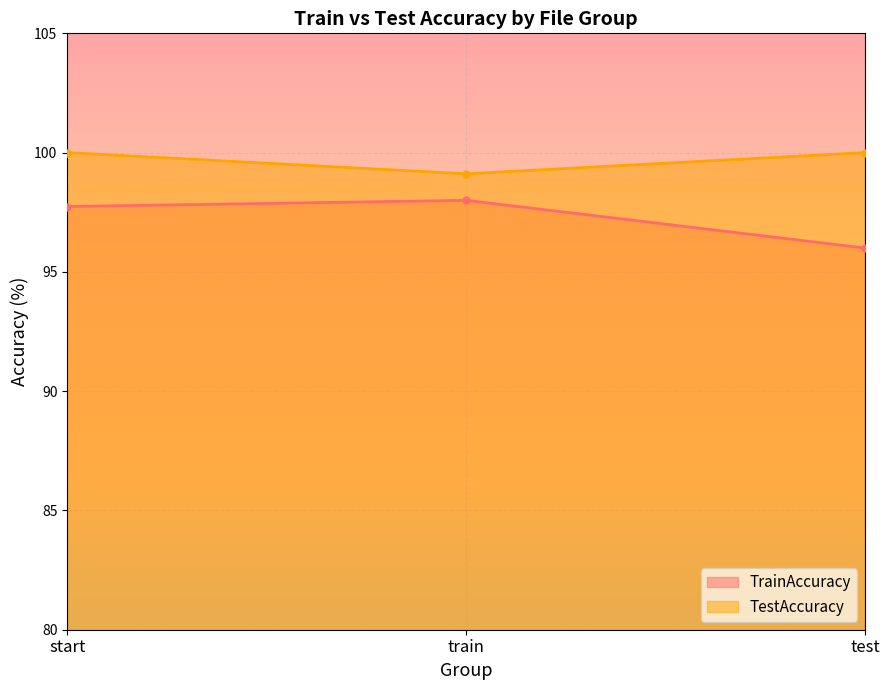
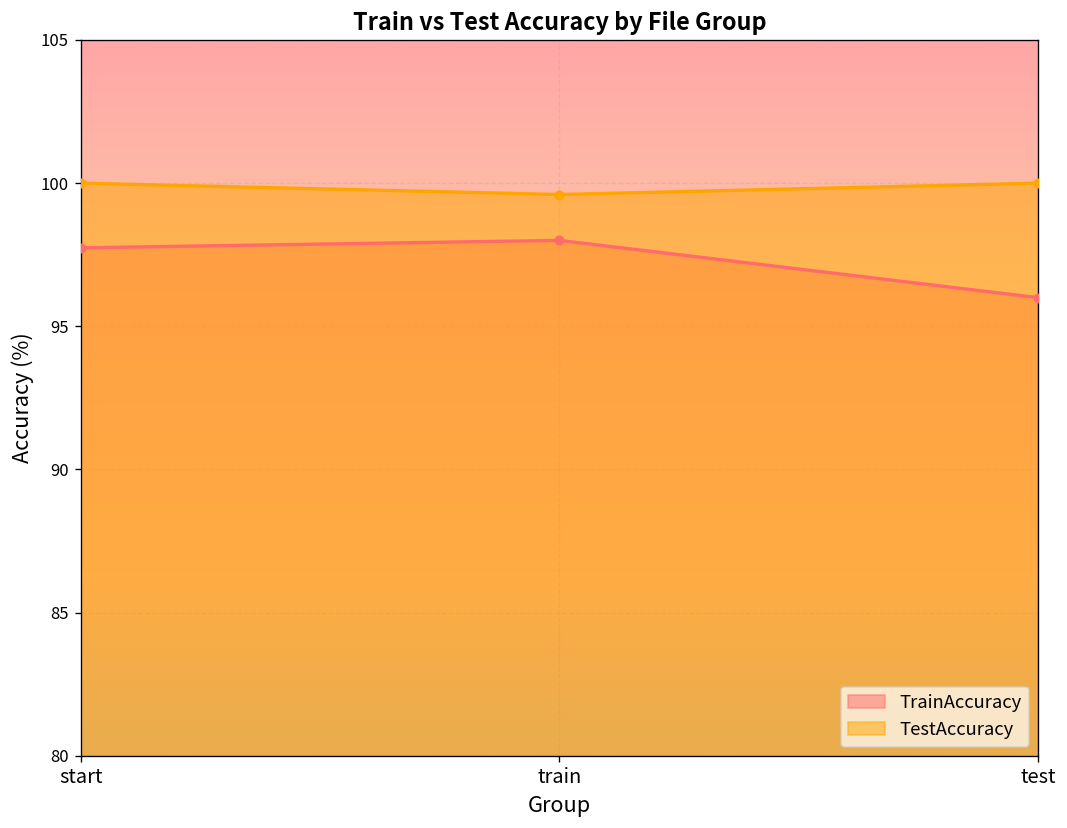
TestAccuracy, train: 99.1 -> 99.6
